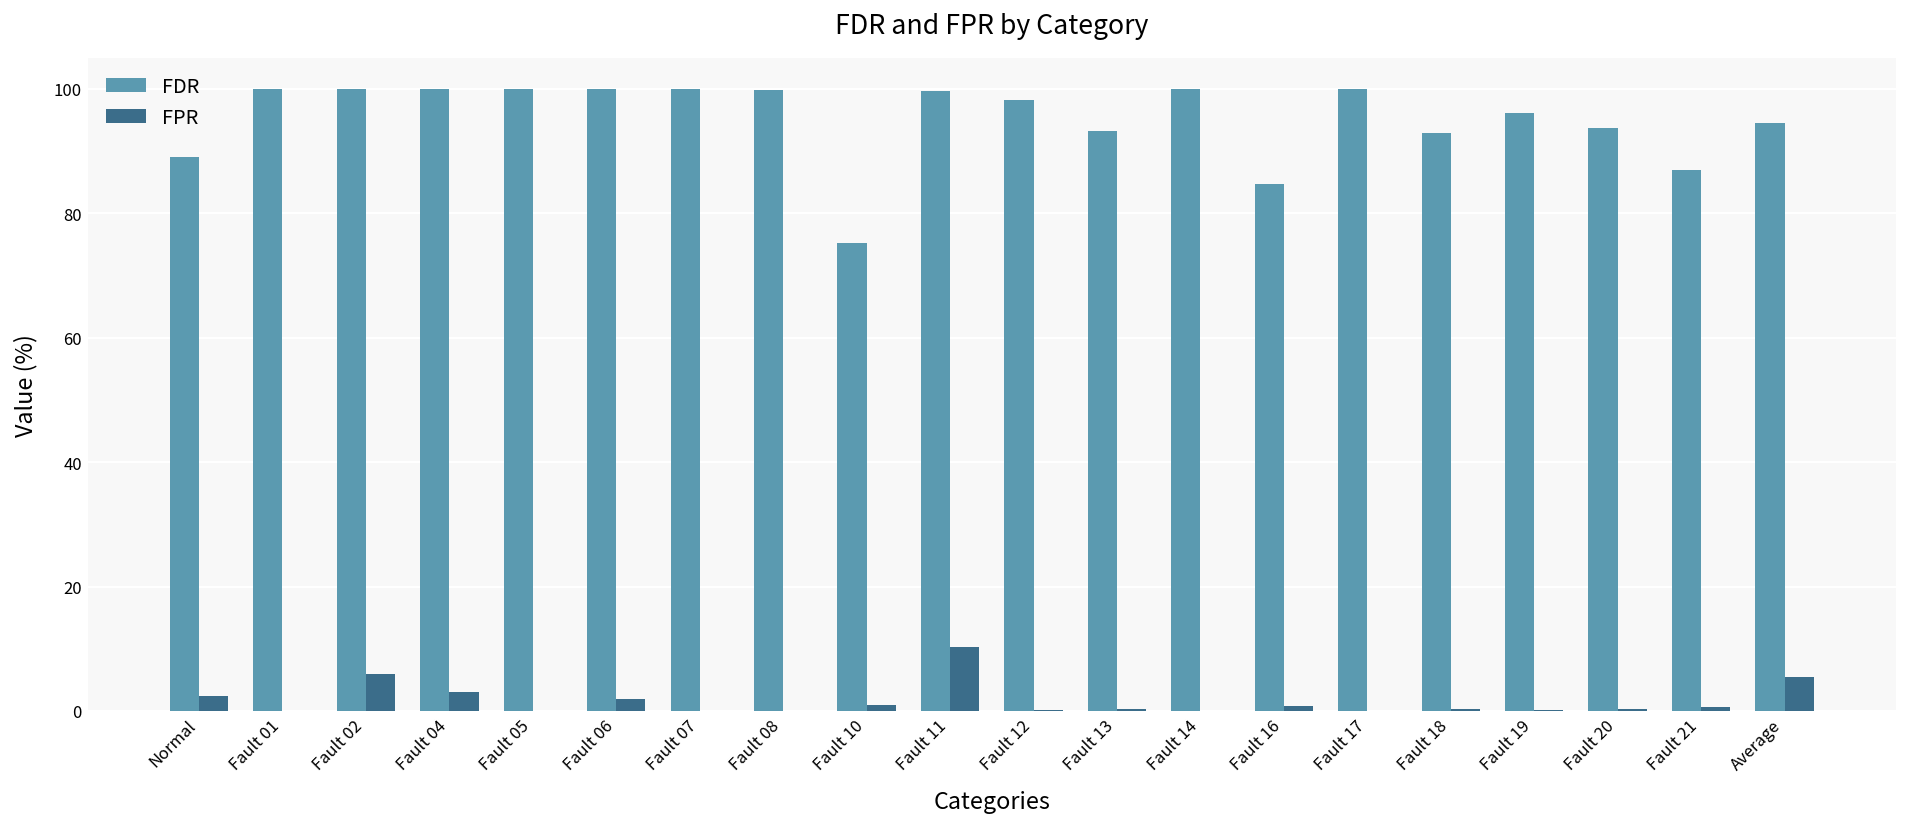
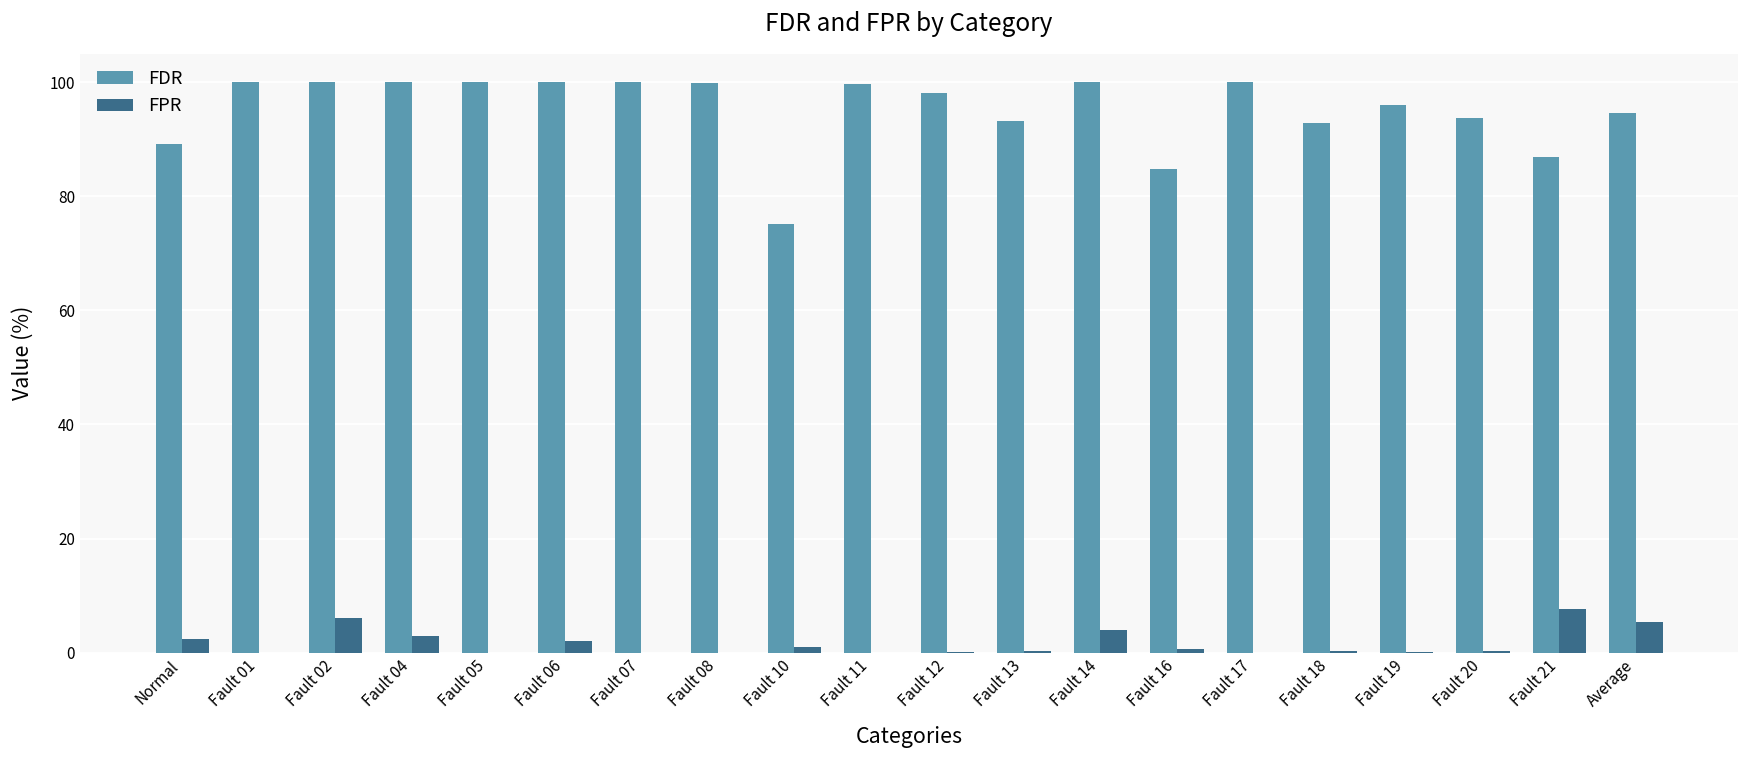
FPR, Fault 11: 10 -> 0
FPR, Fault 14: 0 -> 4
FPR, Fault 21: 1 -> 8
